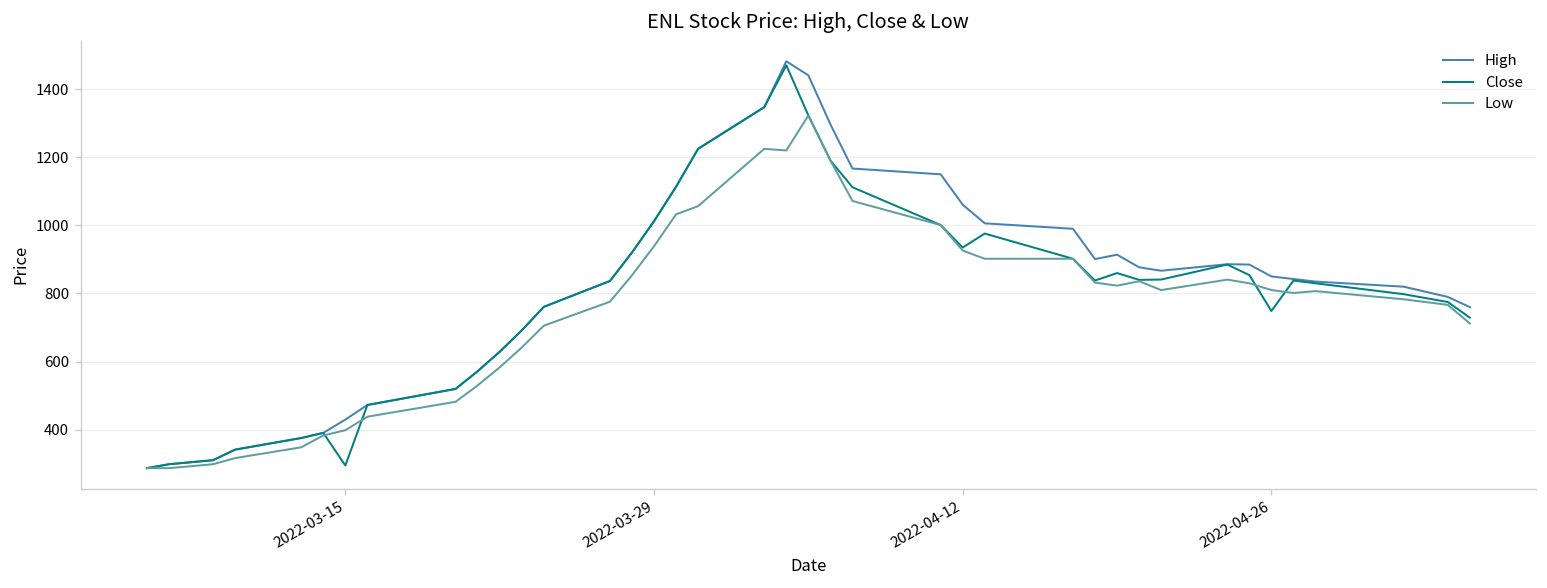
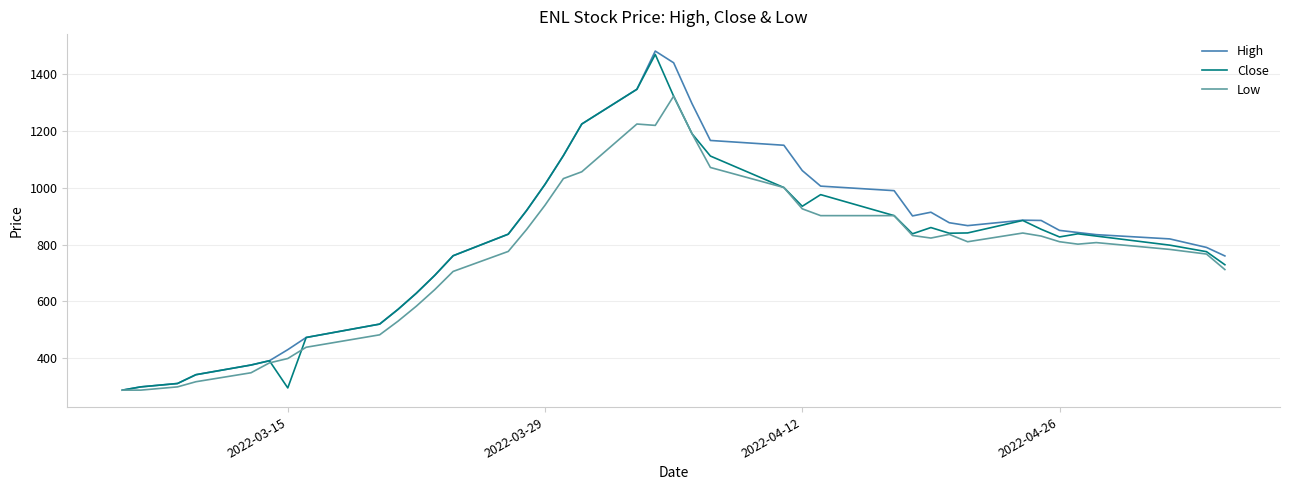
Close, 2022-04-26: 750 -> 830
